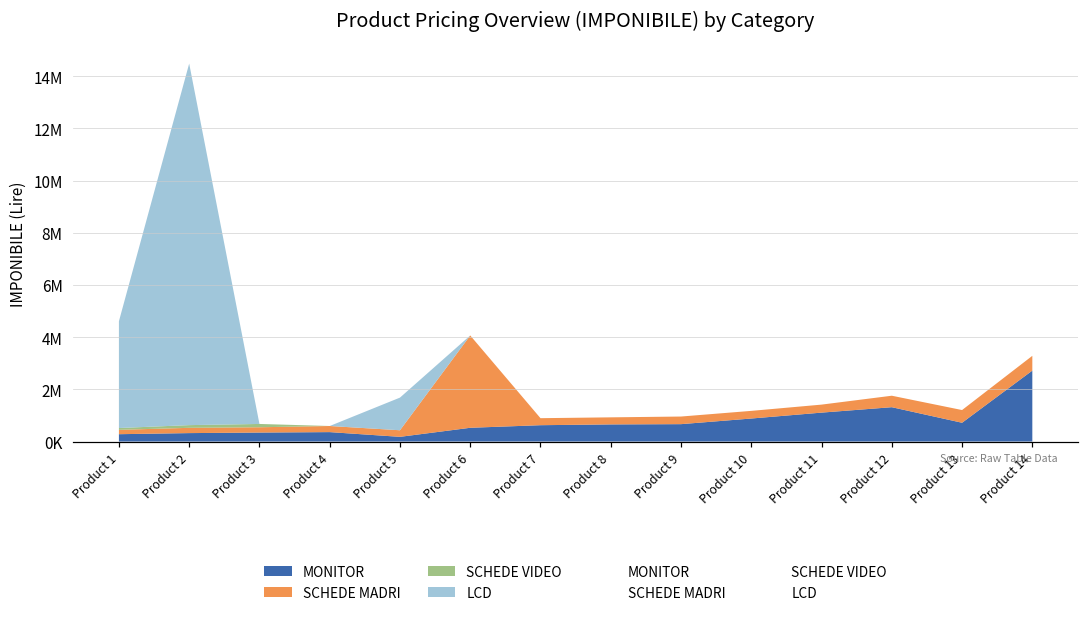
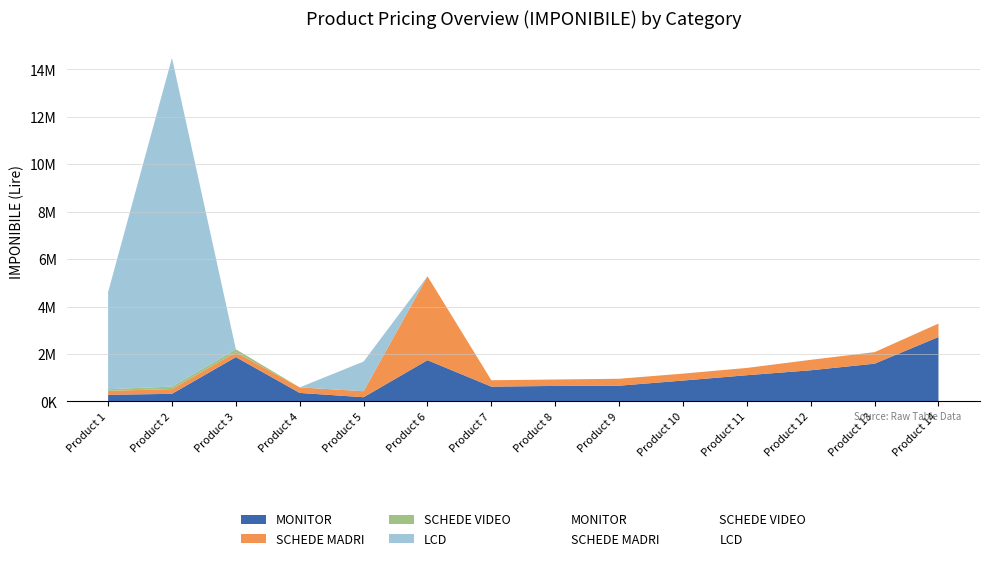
MONITOR, Product 3: 300000 -> 1900000
MONITOR, Product 6: 500000 -> 1700000
MONITOR, Product 13: 700000 -> 1600000
